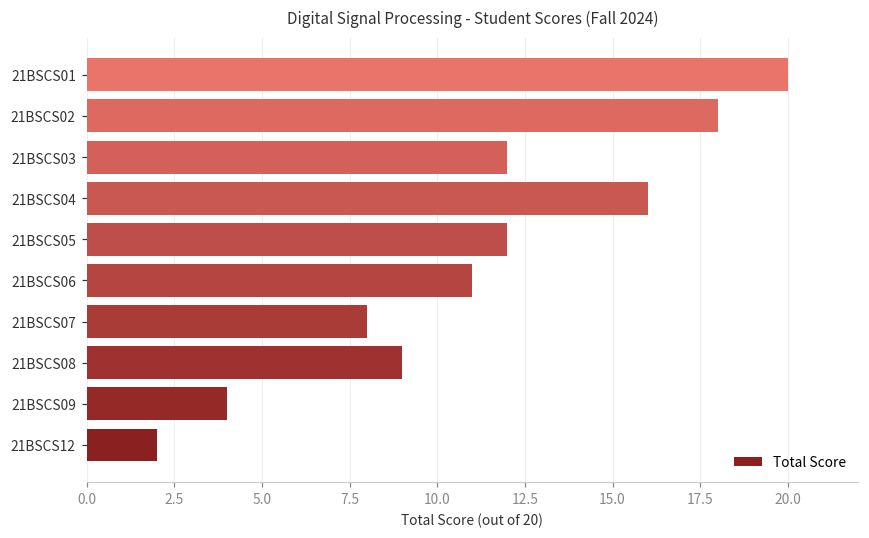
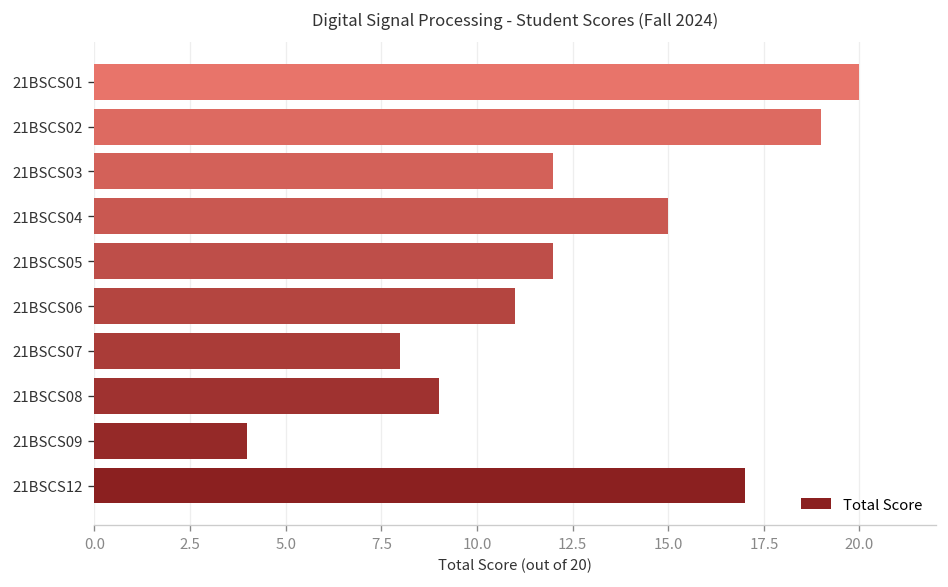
21BSCS02: 18 -> 19
21BSCS04: 16 -> 15
21BSCS12: 2 -> 17
